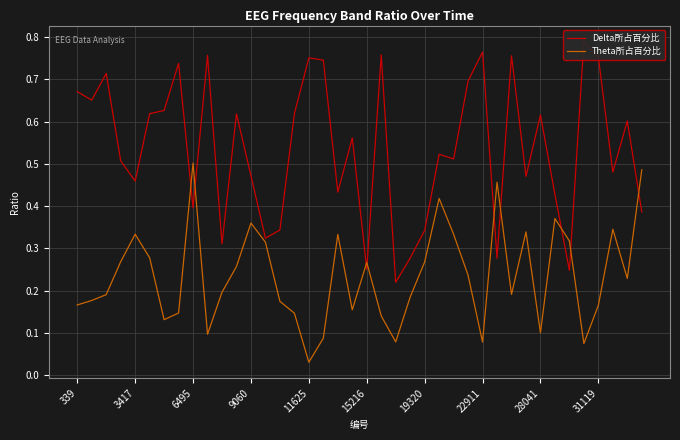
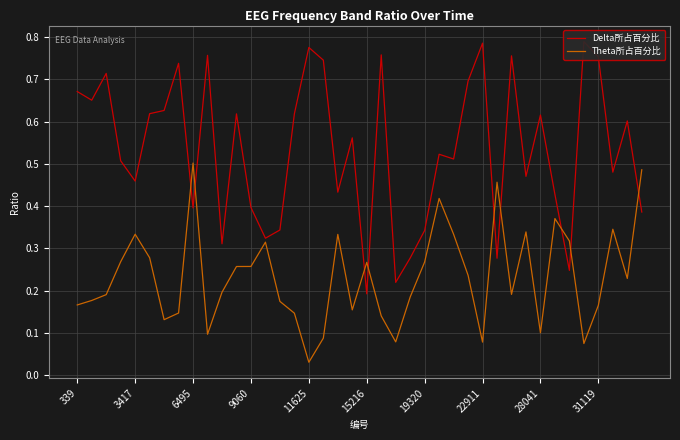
Delta所占百分比, 9060: 0.47 -> 0.40
Theta所占百分比, 9060: 0.36 -> 0.26
Delta所占百分比, 11625: 0.75 -> 0.78
Delta所占百分比, 15216: 0.25 -> 0.19
Delta所占百分比, 22911: 0.76 -> 0.79
